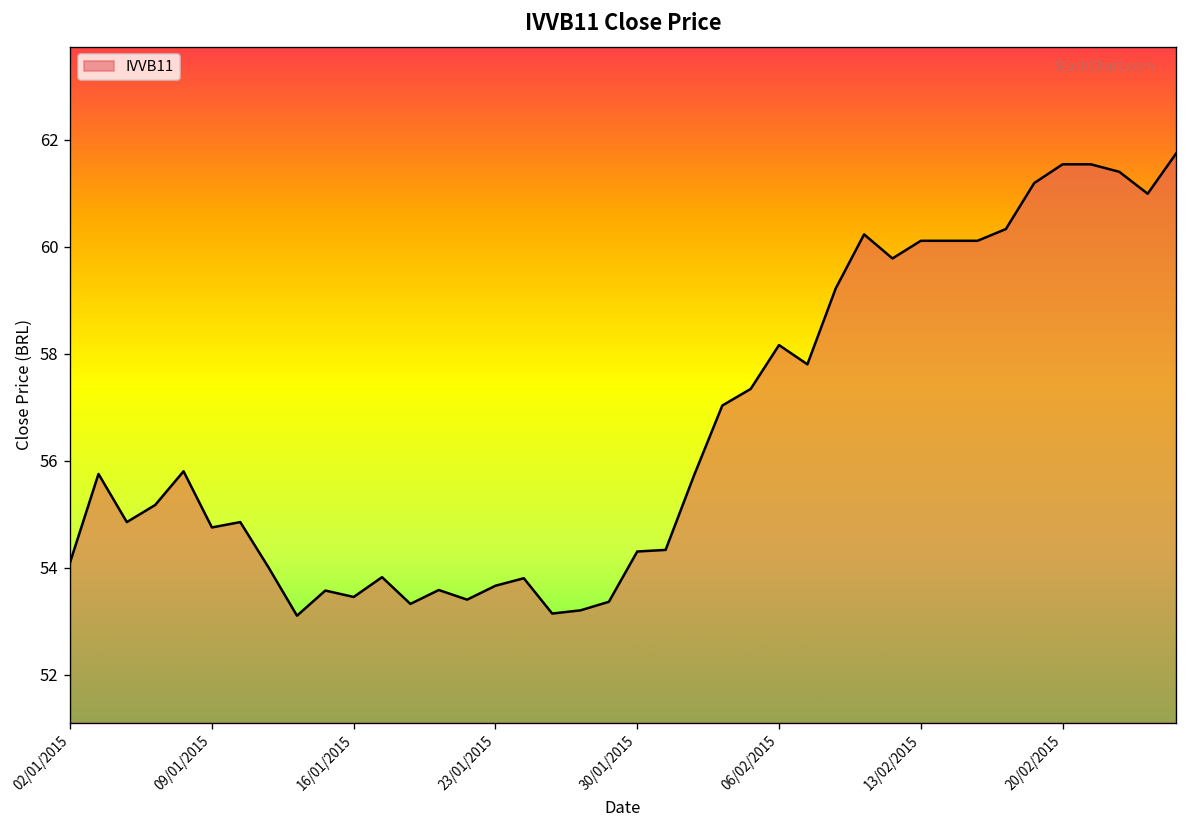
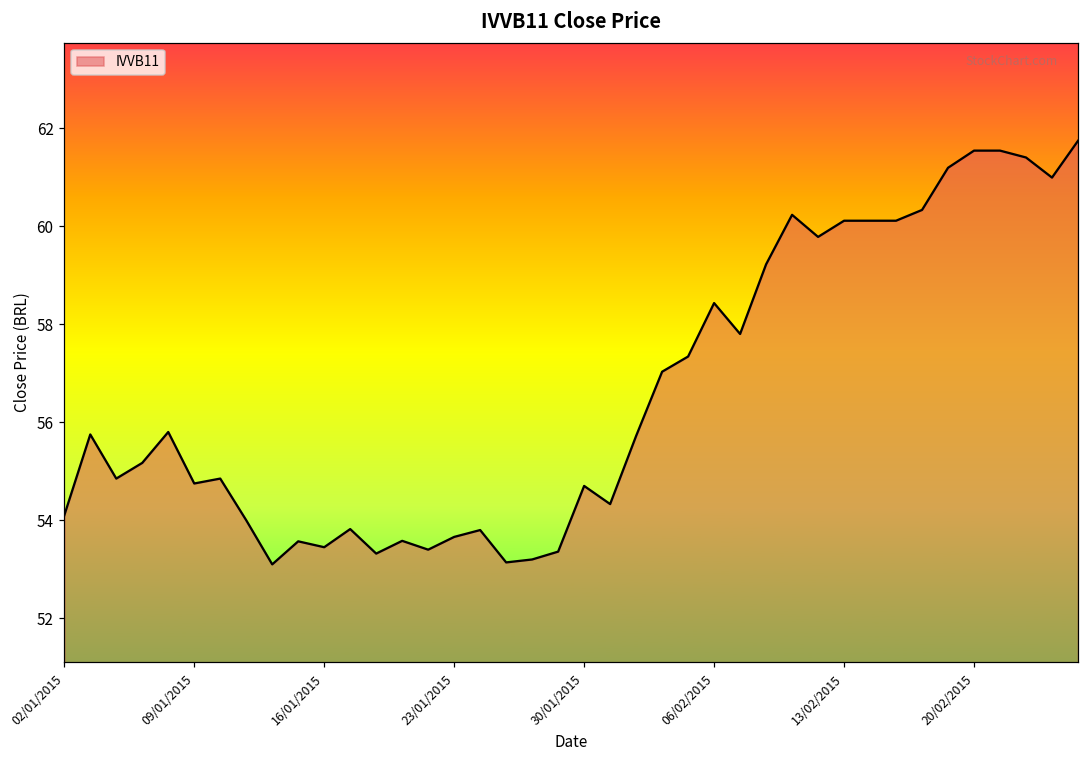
30/01/2015: 54.3 -> 54.7
06/02/2015: 58.2 -> 58.4
